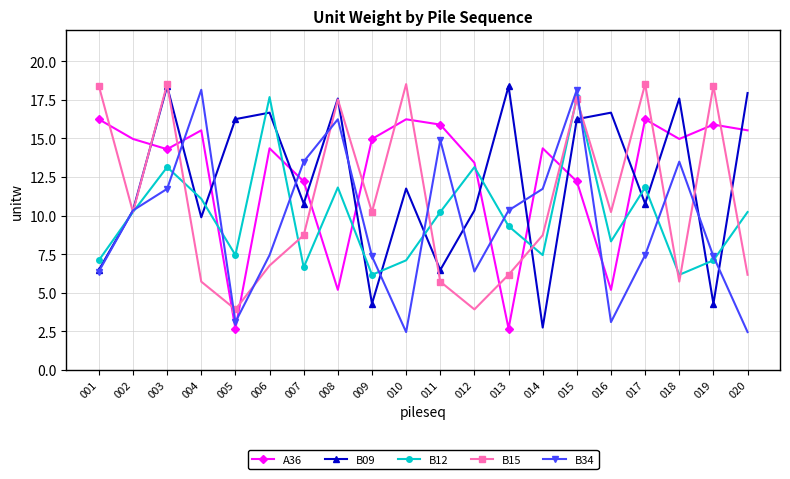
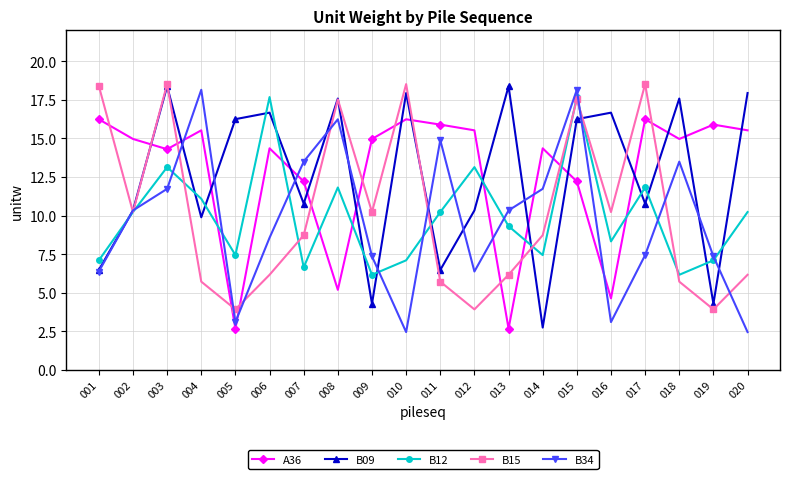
B15, 006: 6.8 -> 6.2
B34, 006: 7.4 -> 8.6
B09, 010: 11.7 -> 17.9
A36, 012: 13.4 -> 15.5
A36, 016: 5.2 -> 4.6
B15, 019: 18.4 -> 3.9
